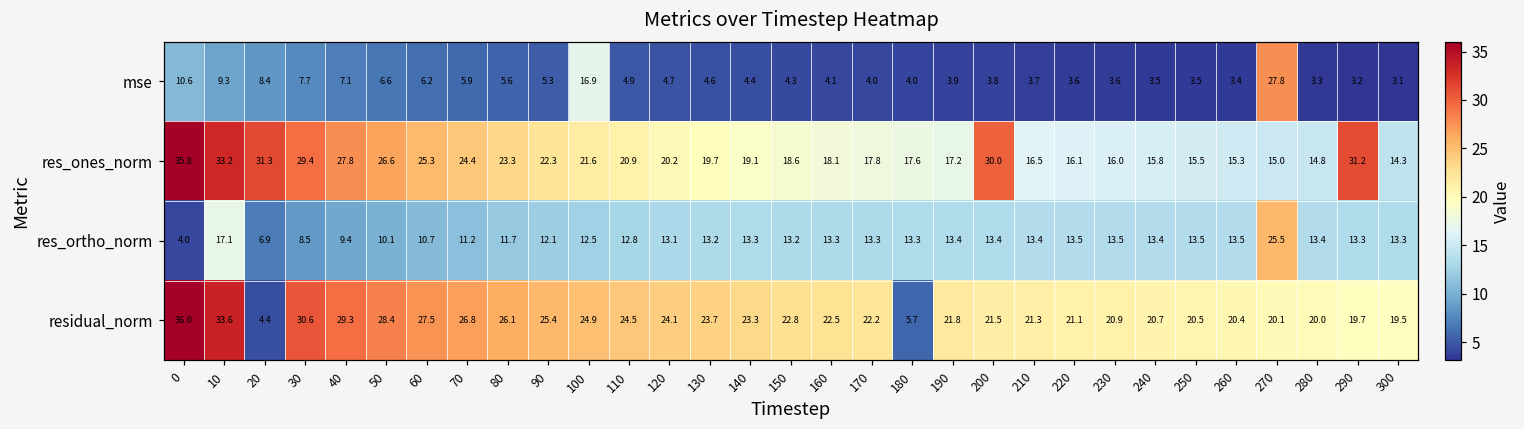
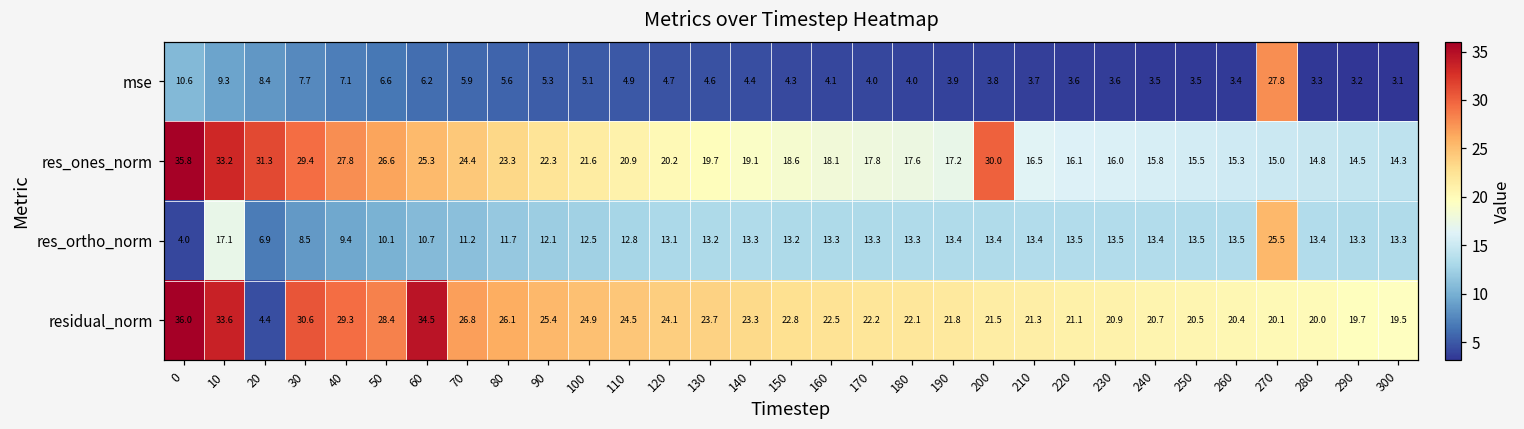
mse, 100: 16.9 -> 5.1
res_ones_norm, 290: 31.2 -> 14.5
residual_norm, 60: 27.5 -> 34.5
residual_norm, 180: 5.7 -> 22.1
